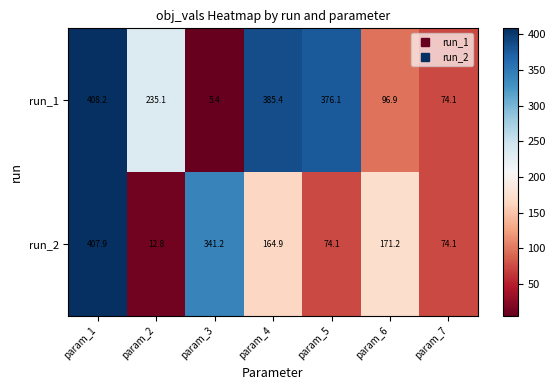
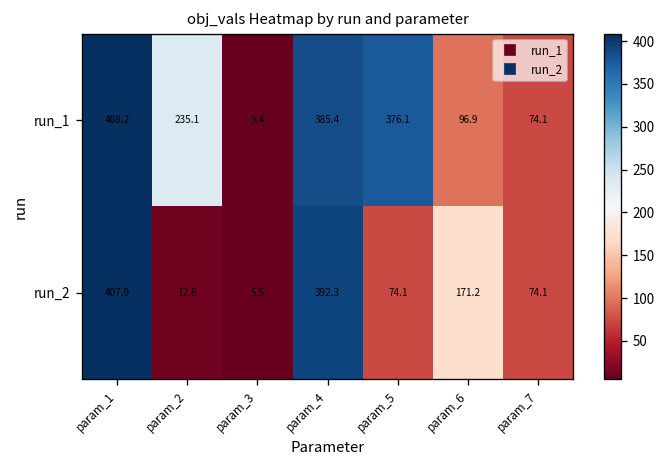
run_2, param_3: 341.2 -> 5.5
run_2, param_4: 164.9 -> 392.3
